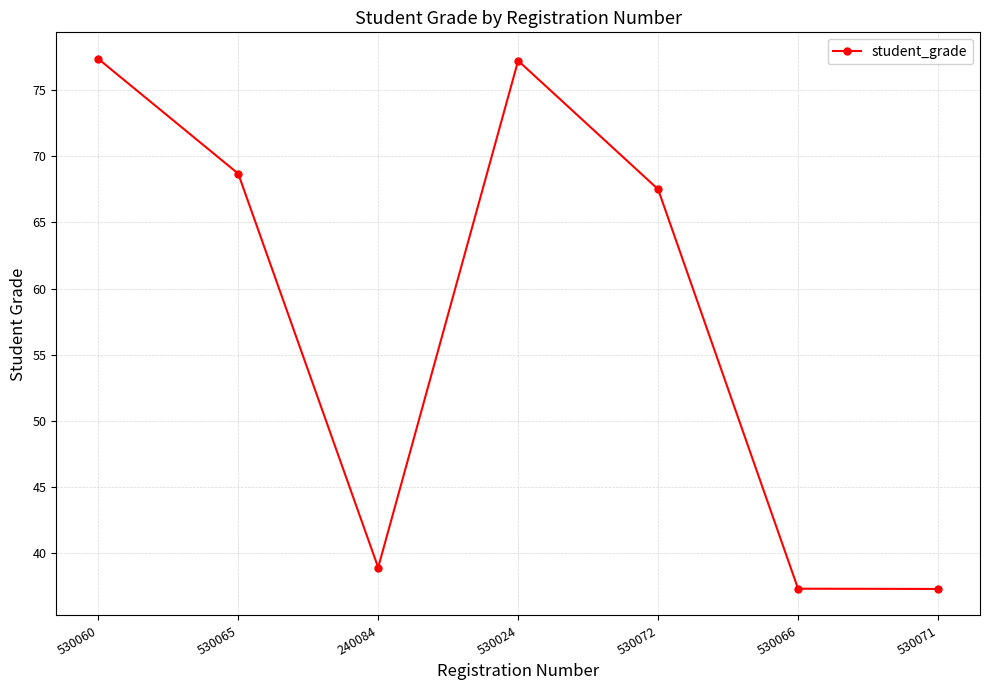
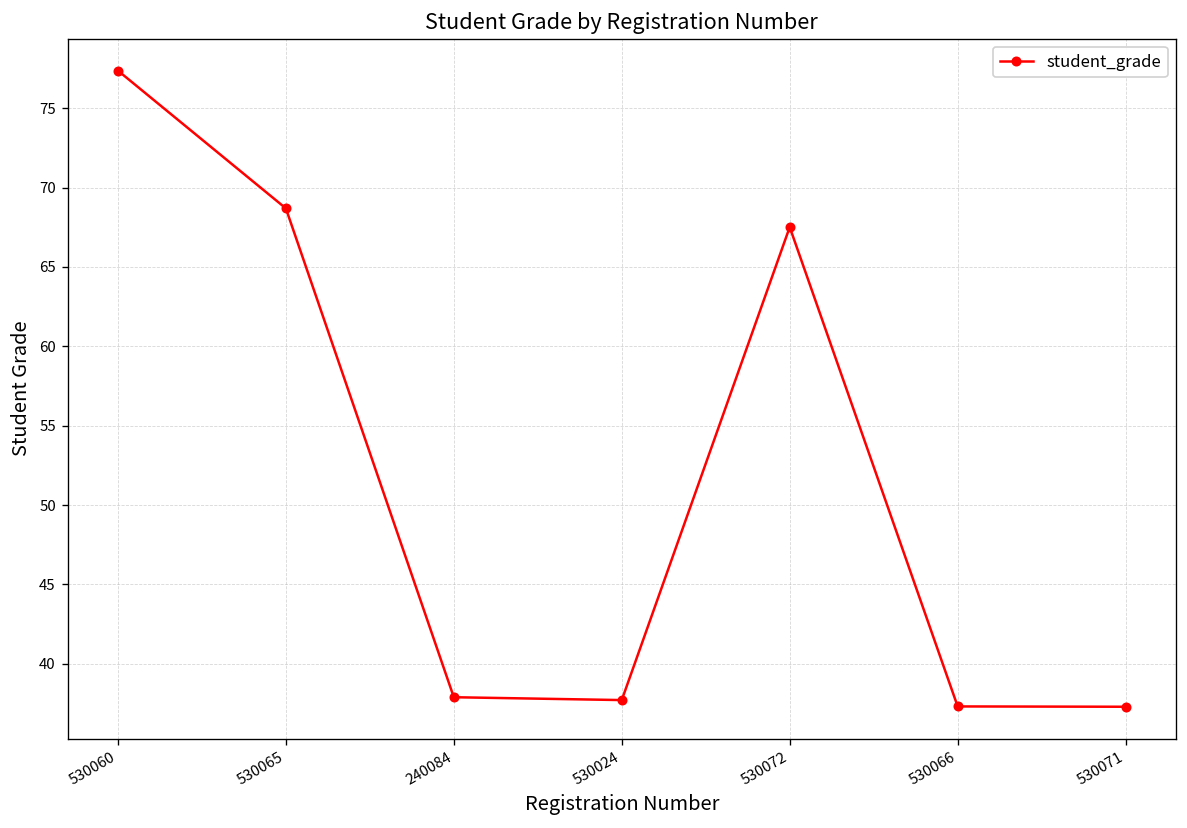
240084: 38.9 -> 37.9
530024: 77.2 -> 37.7
